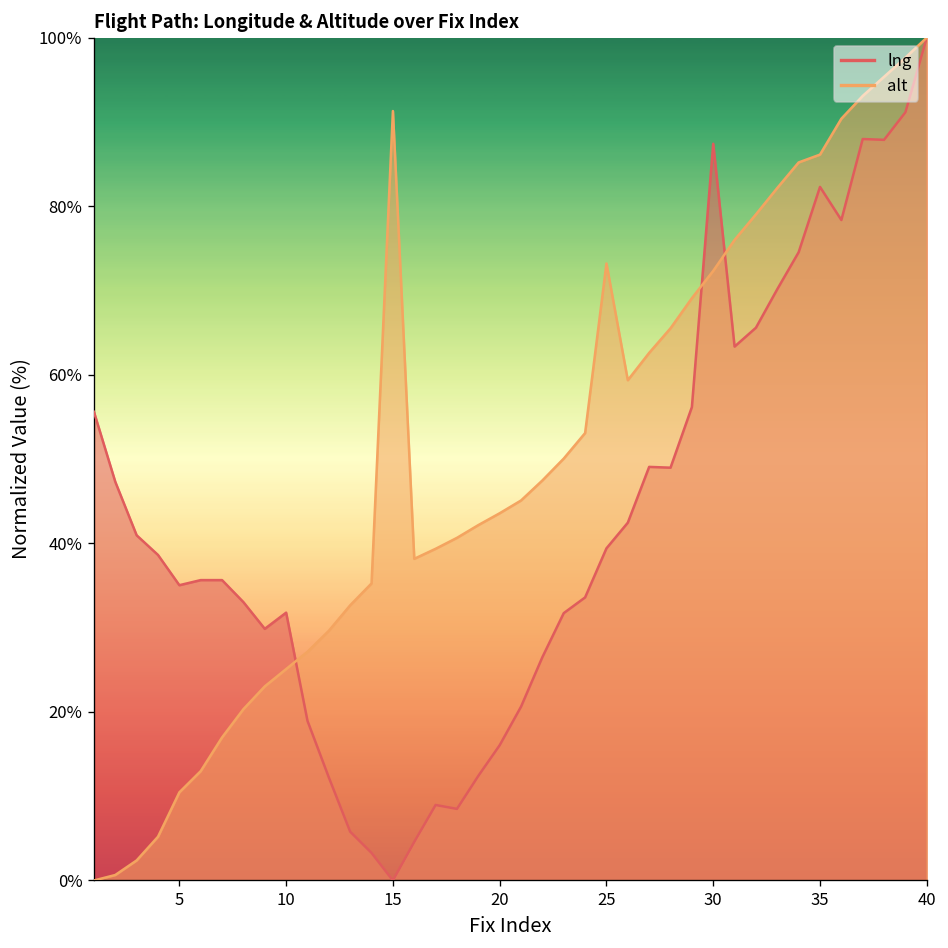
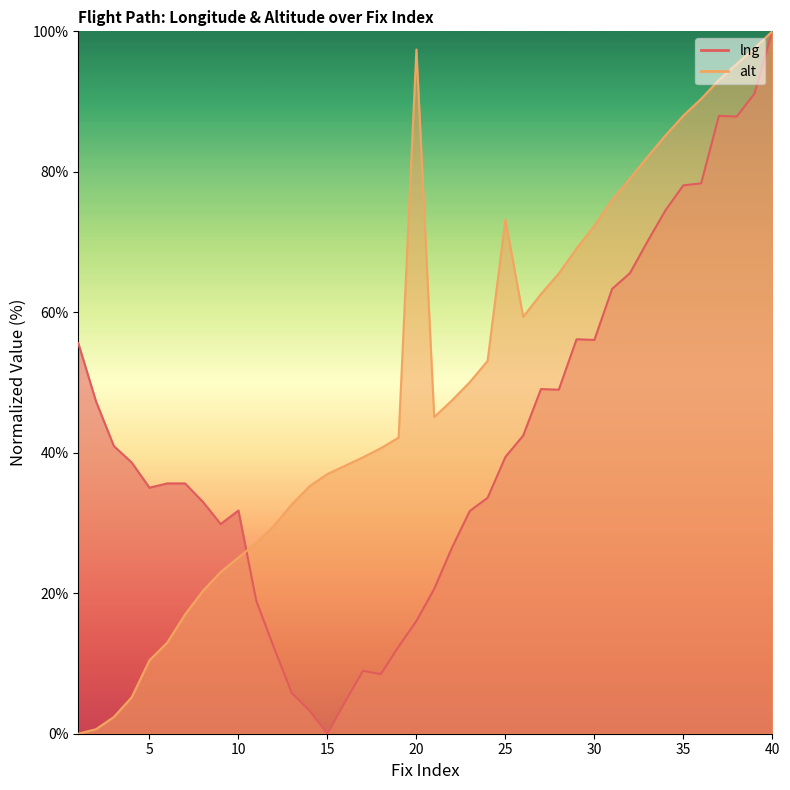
alt, 15: 91% -> 37%
alt, 20: 44% -> 97%
lng, 30: 87% -> 56%
lng, 35: 82% -> 78%
alt, 35: 86% -> 88%
